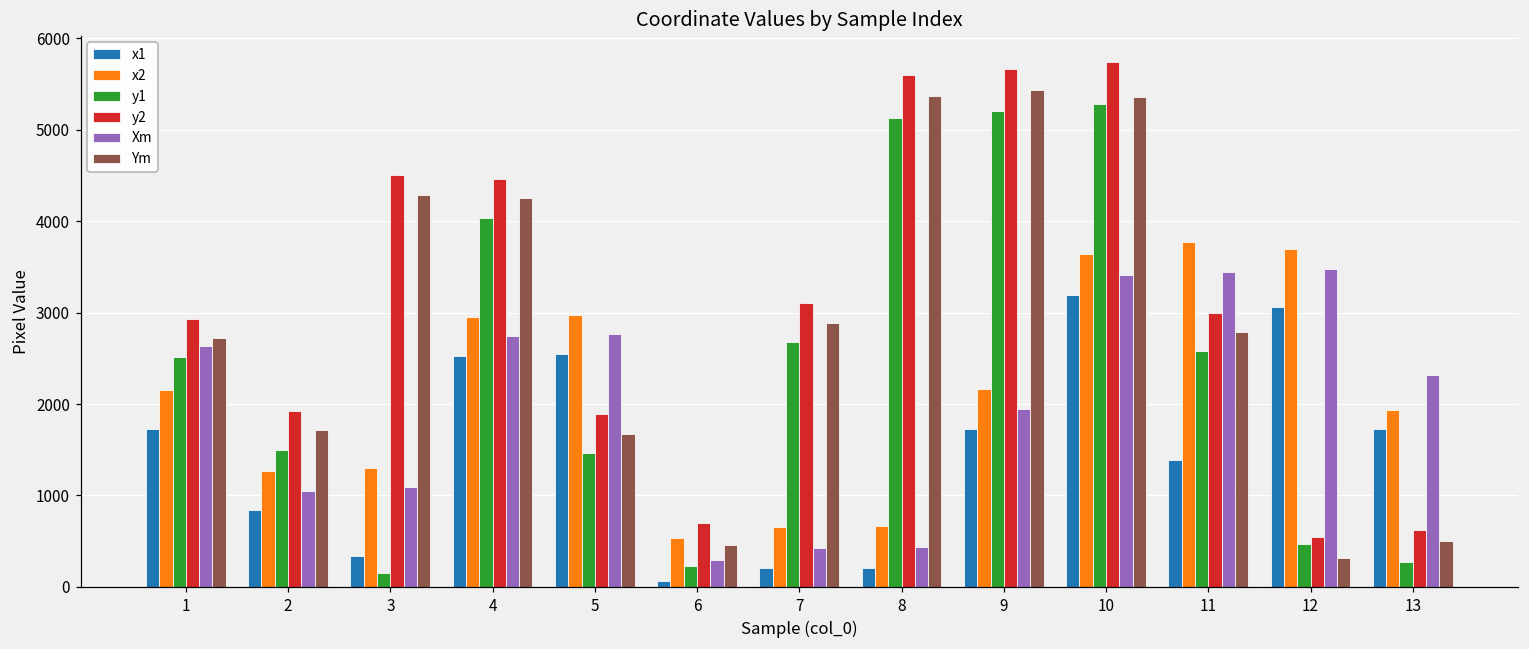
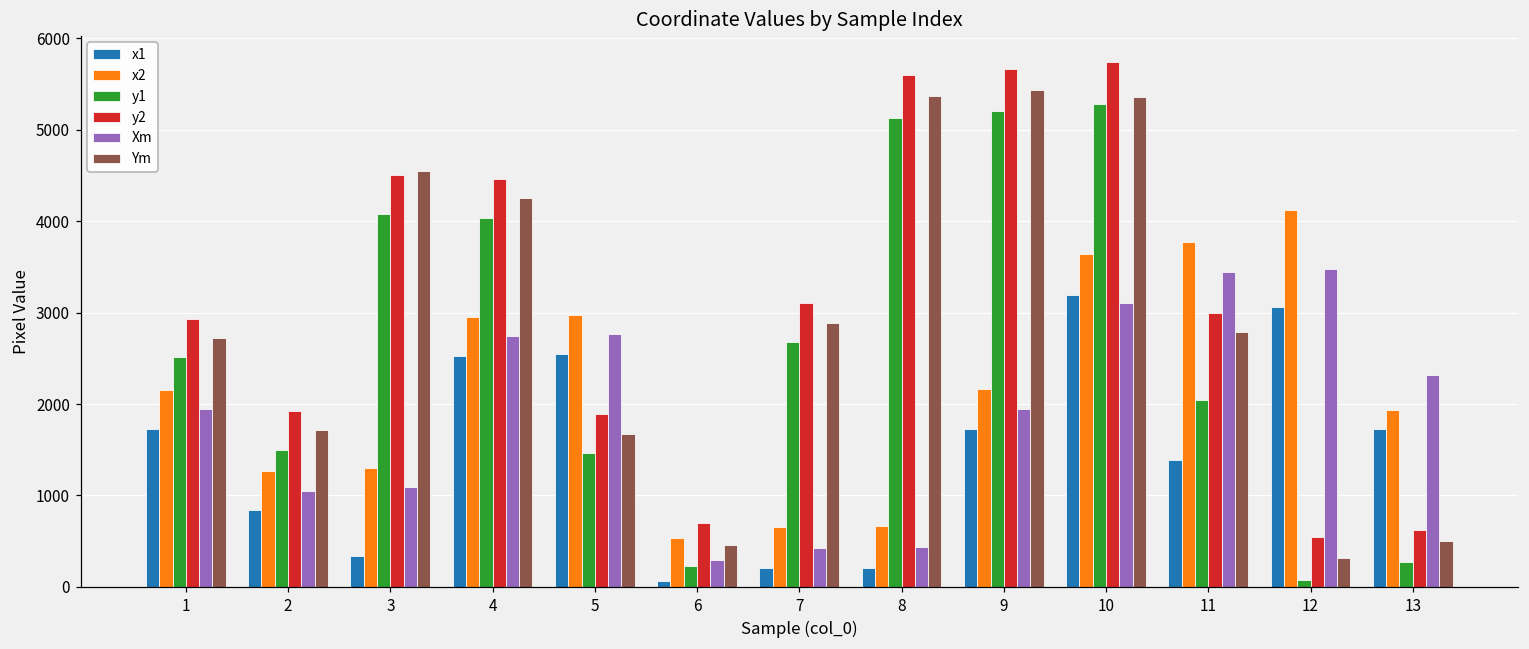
Xm, 1: 2600 -> 1900
y1, 3: 100 -> 4100
Ym, 3: 4300 -> 4500
Xm, 10: 3400 -> 3100
y1, 11: 2600 -> 2000
x2, 12: 3700 -> 4100
y1, 12: 500 -> 100
